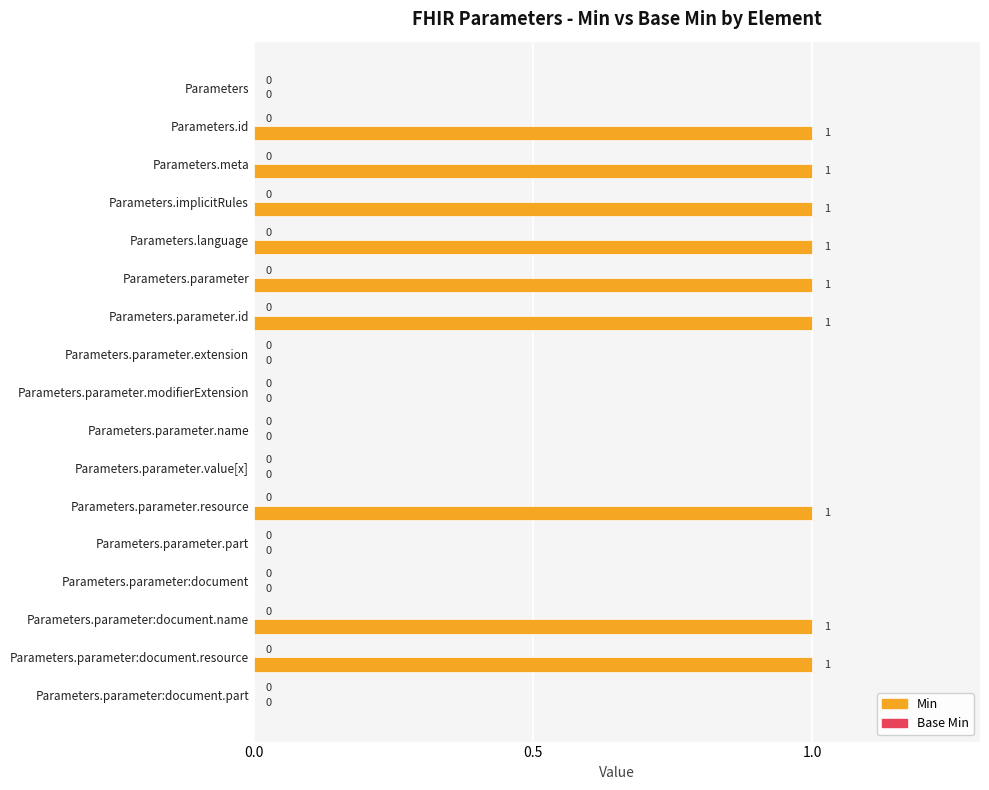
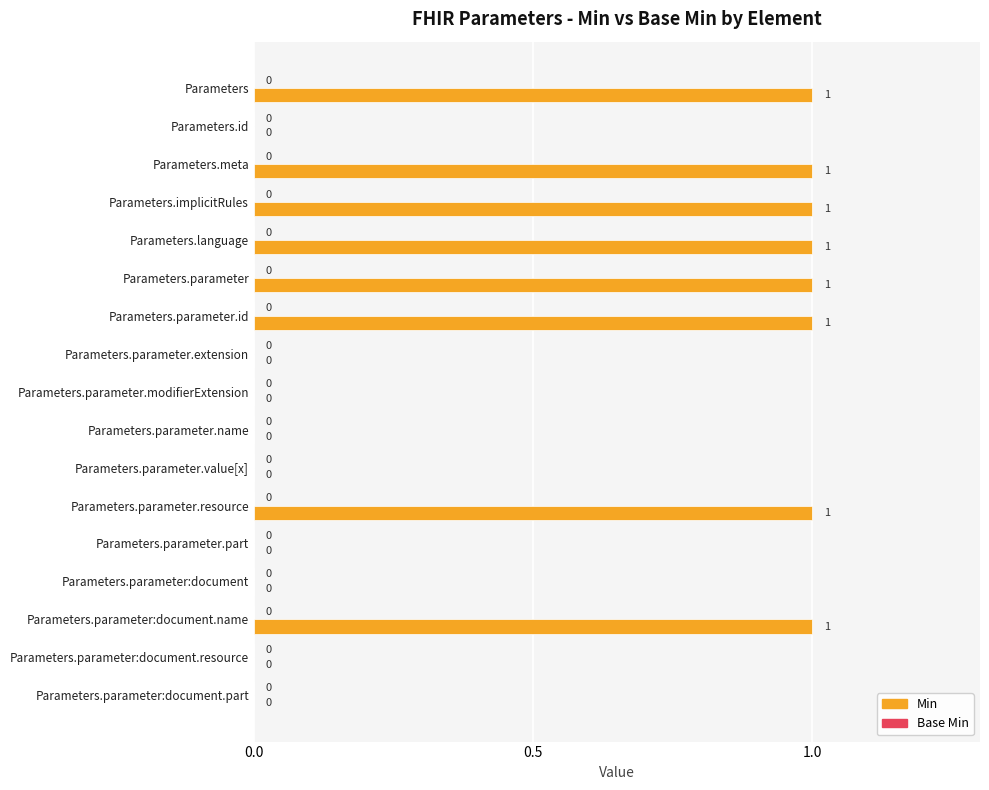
Min, Parameters: 0 -> 1
Min, Parameters.id: 1 -> 0
Min, Parameters.parameter:document.resource: 1 -> 0
